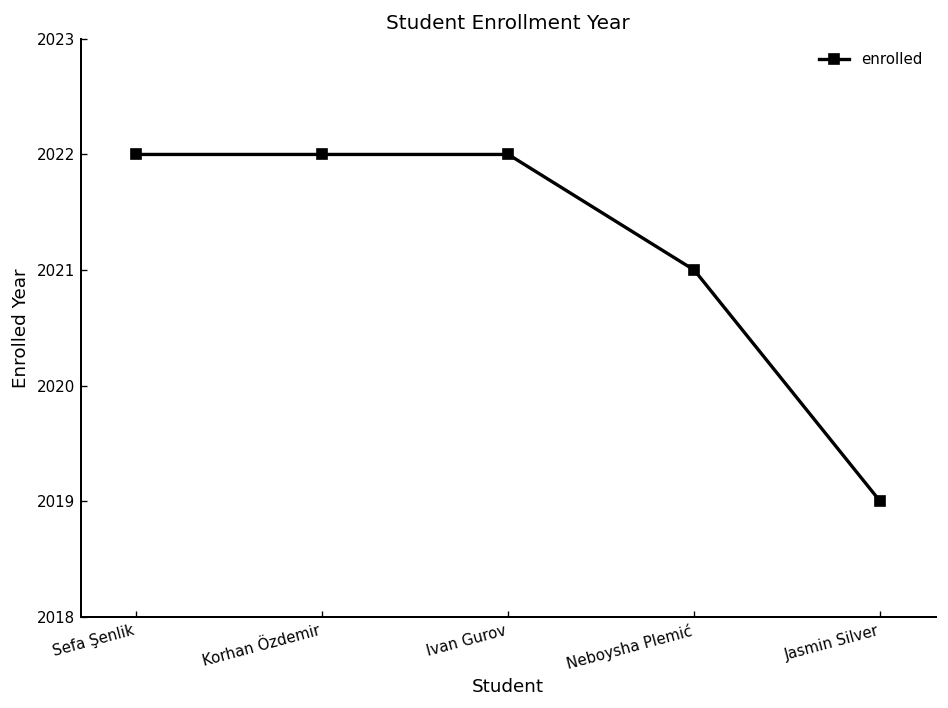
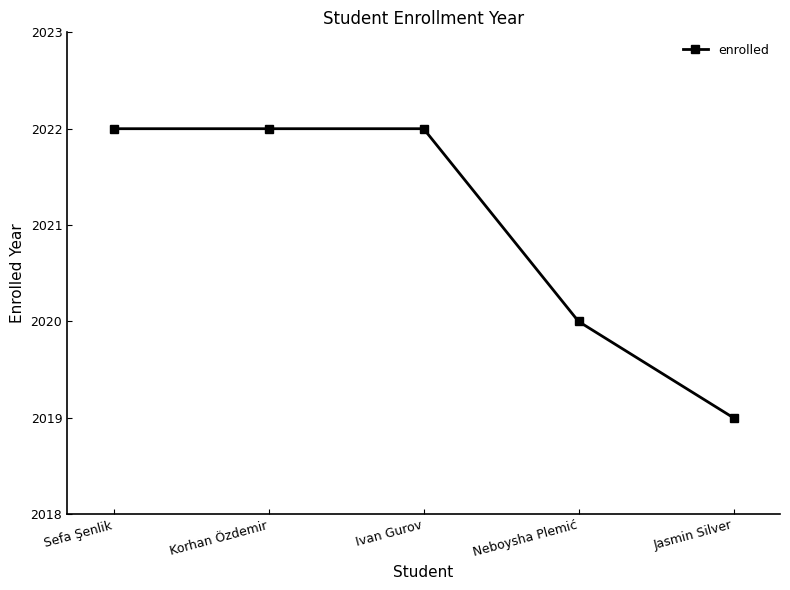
Neboysha Plemić: 2021 -> 2020
